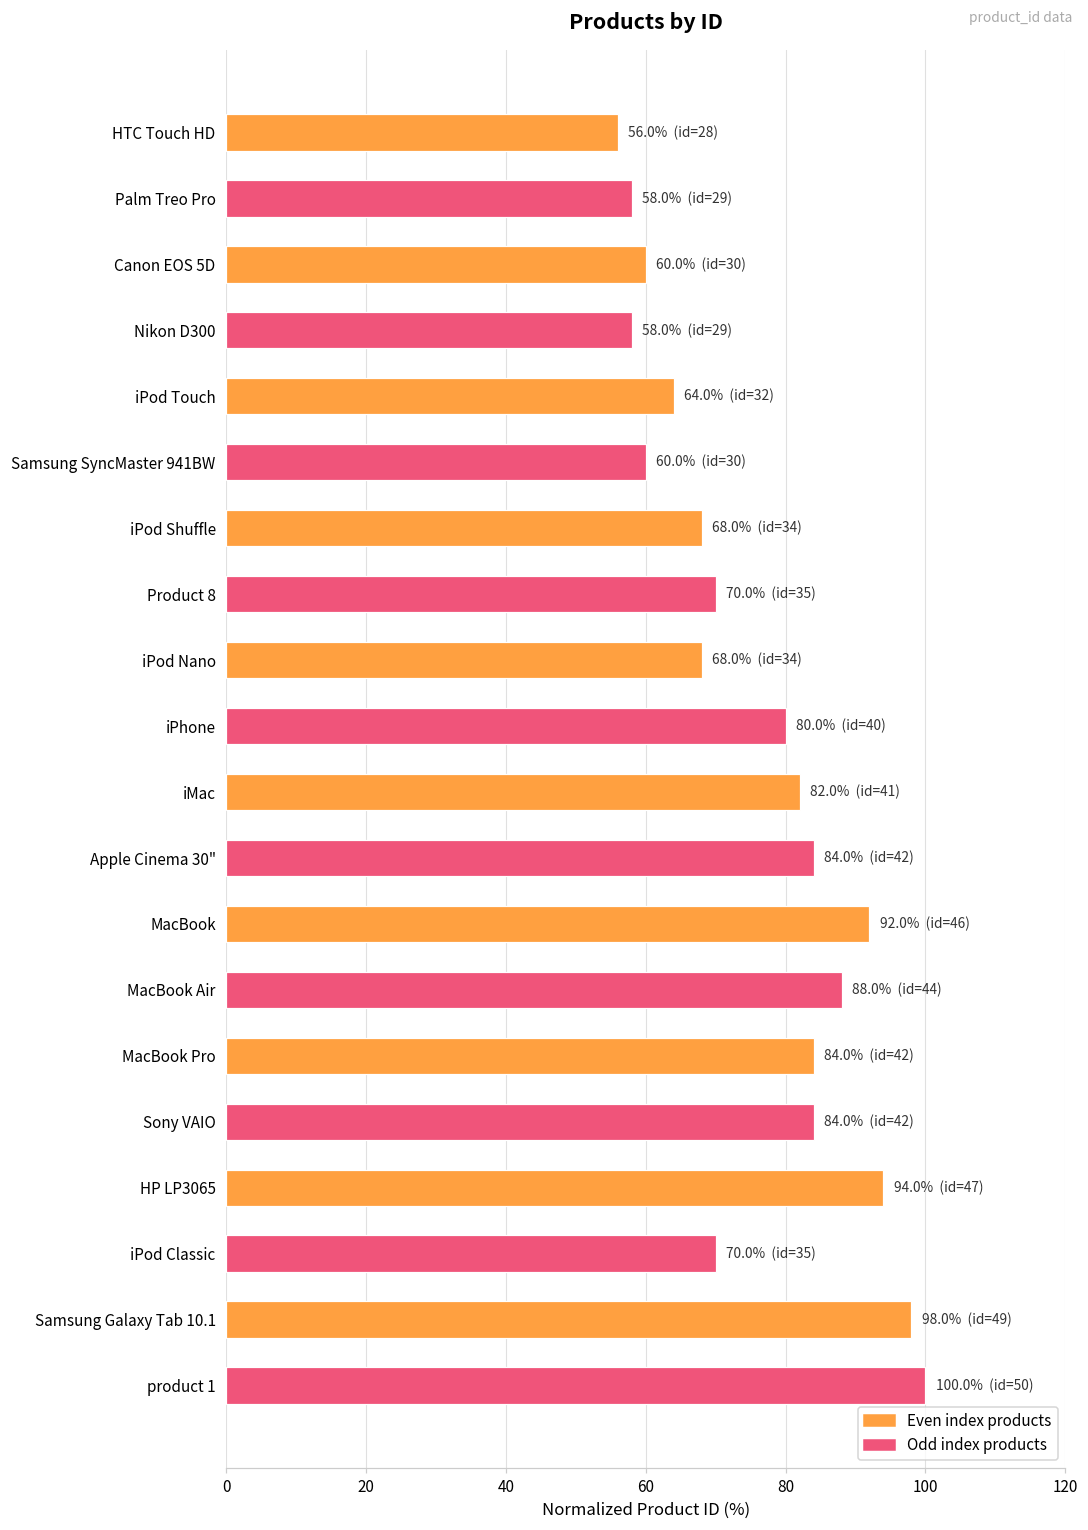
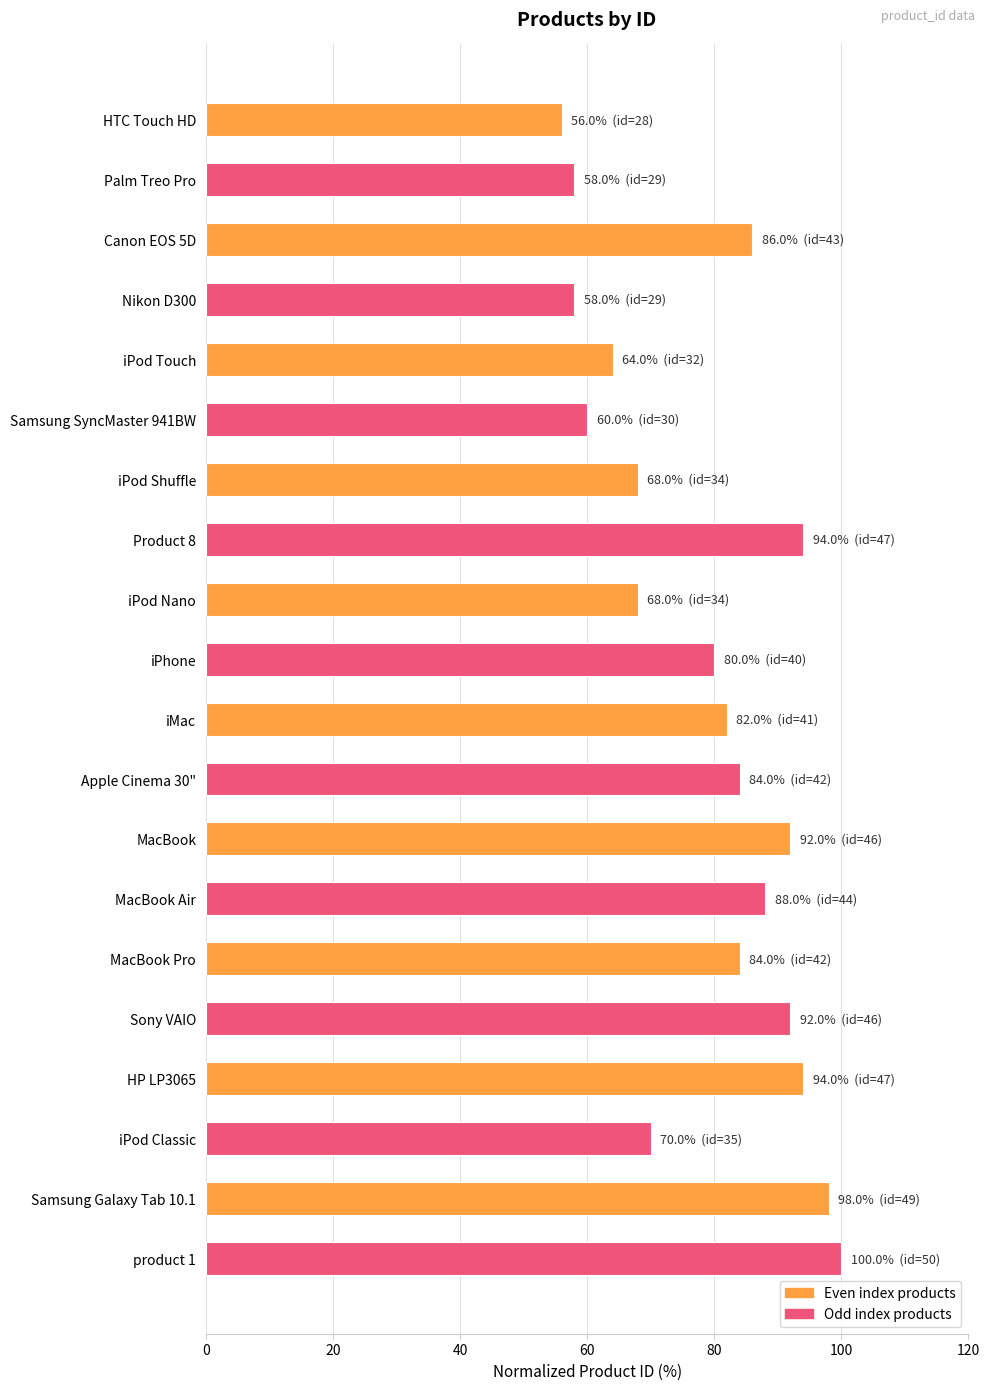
Canon EOS 5D: 60.0% (id=30) -> 86.0% (id=43)
Product 8: 70.0% (id=35) -> 94.0% (id=47)
Sony VAIO: 84.0% (id=42) -> 92.0% (id=46)
